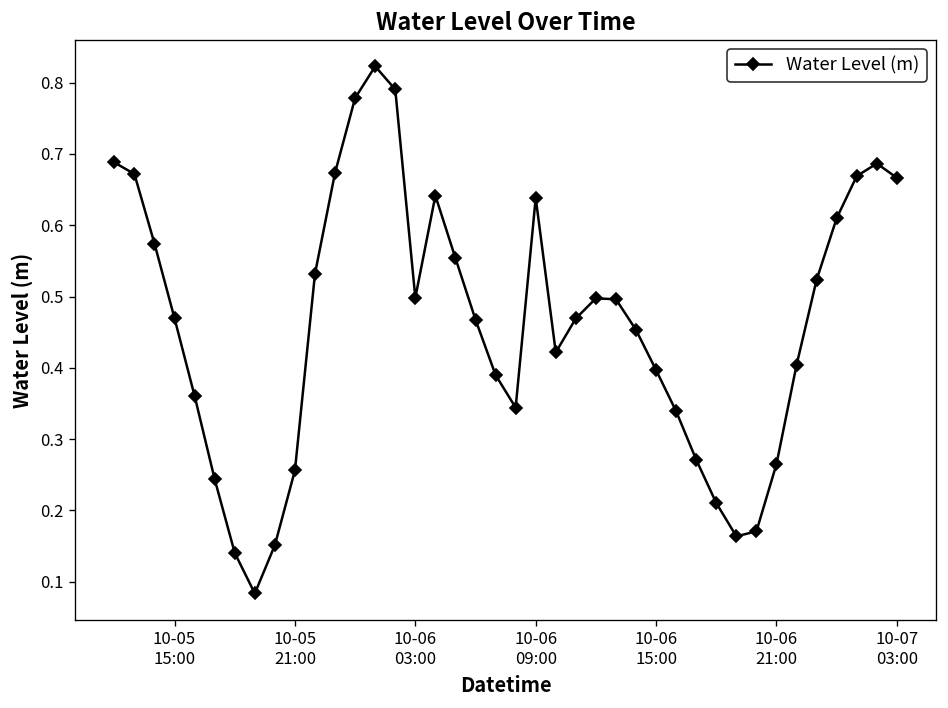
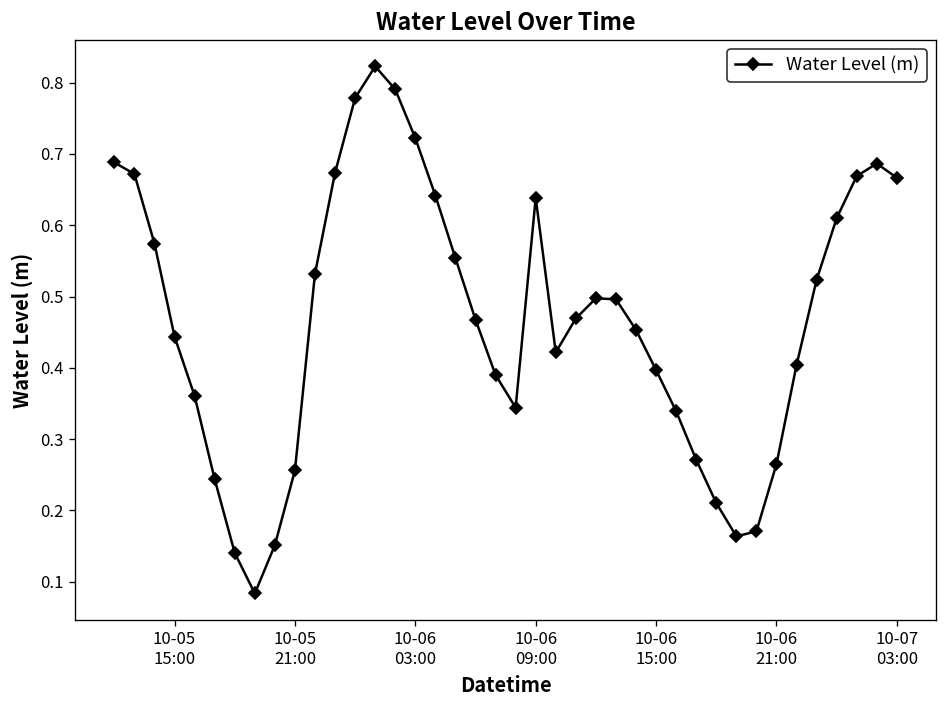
10-05 15:00: 0.47 -> 0.44
10-06 03:00: 0.50 -> 0.72
